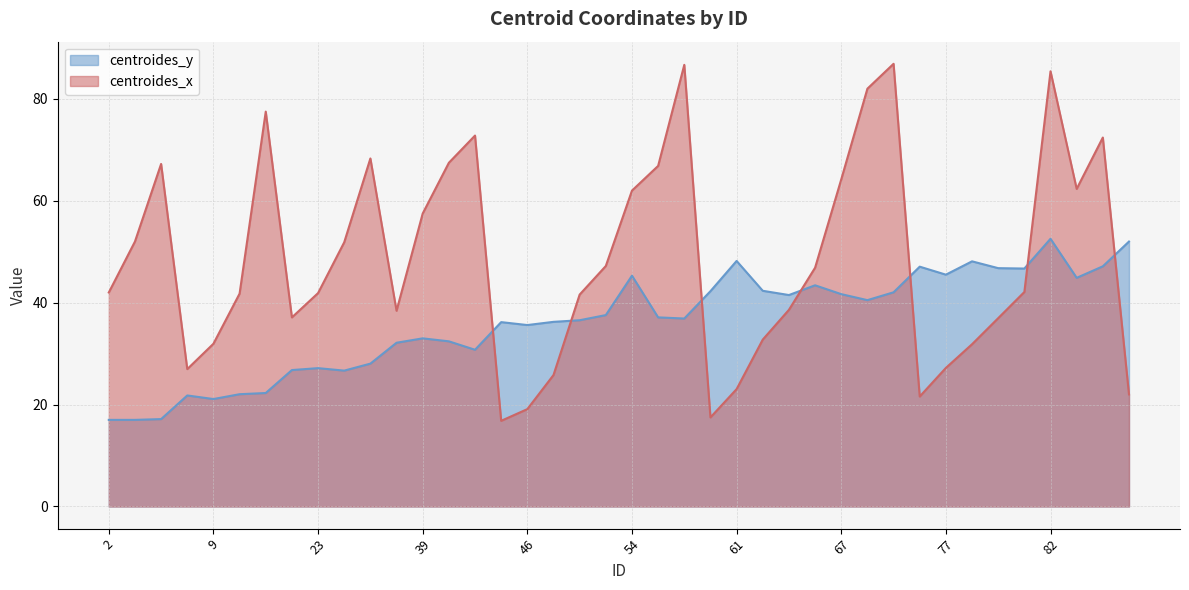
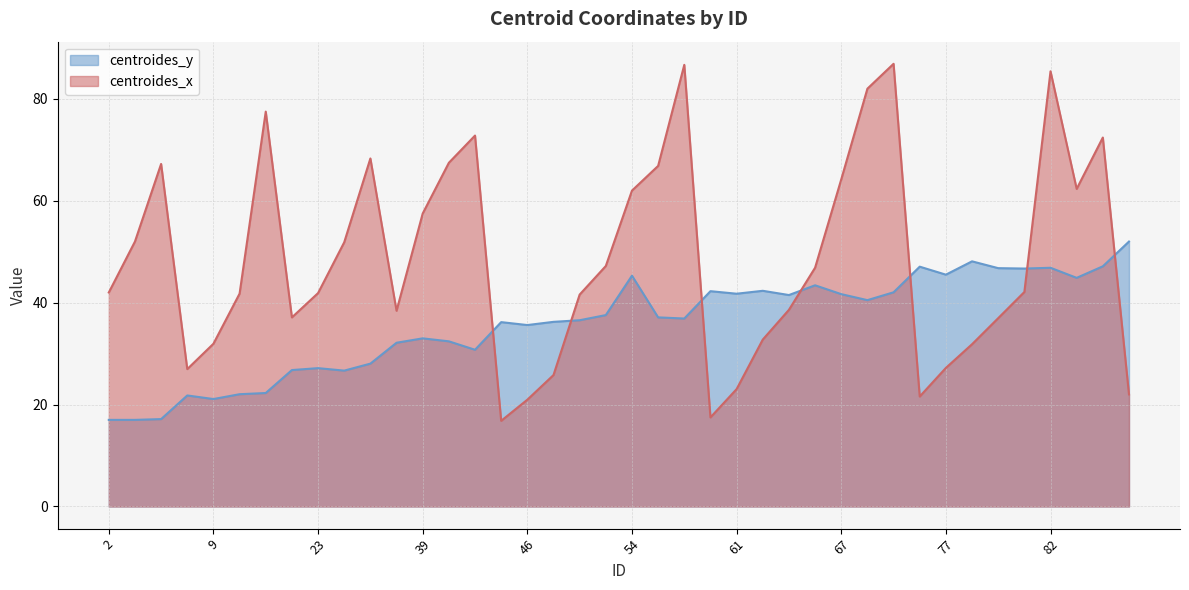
centroides_x, 46: 19 -> 21
centroides_y, 61: 48 -> 42
centroides_y, 82: 53 -> 47
